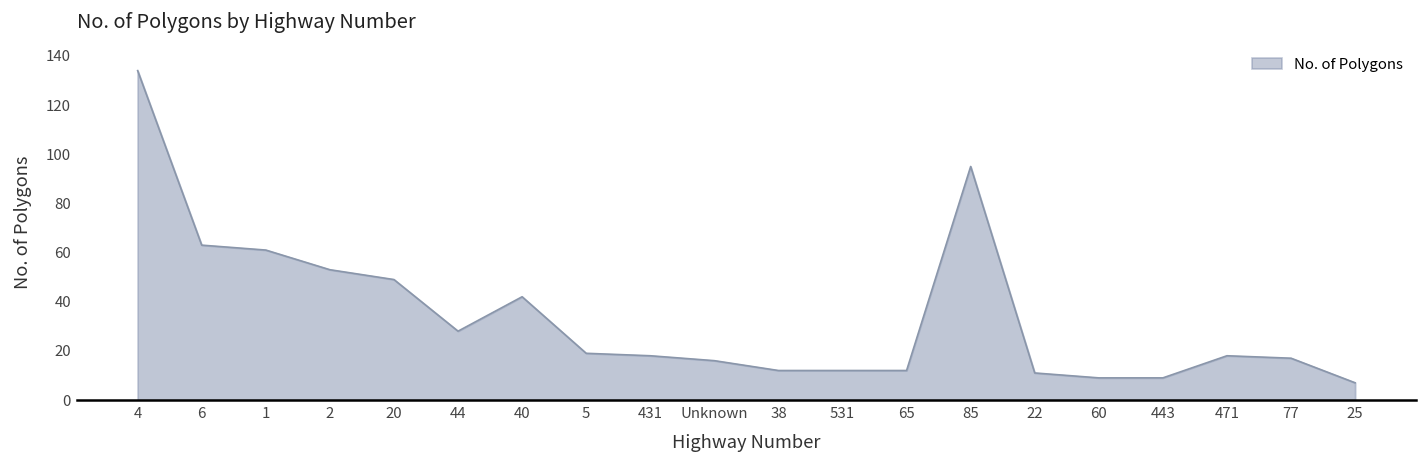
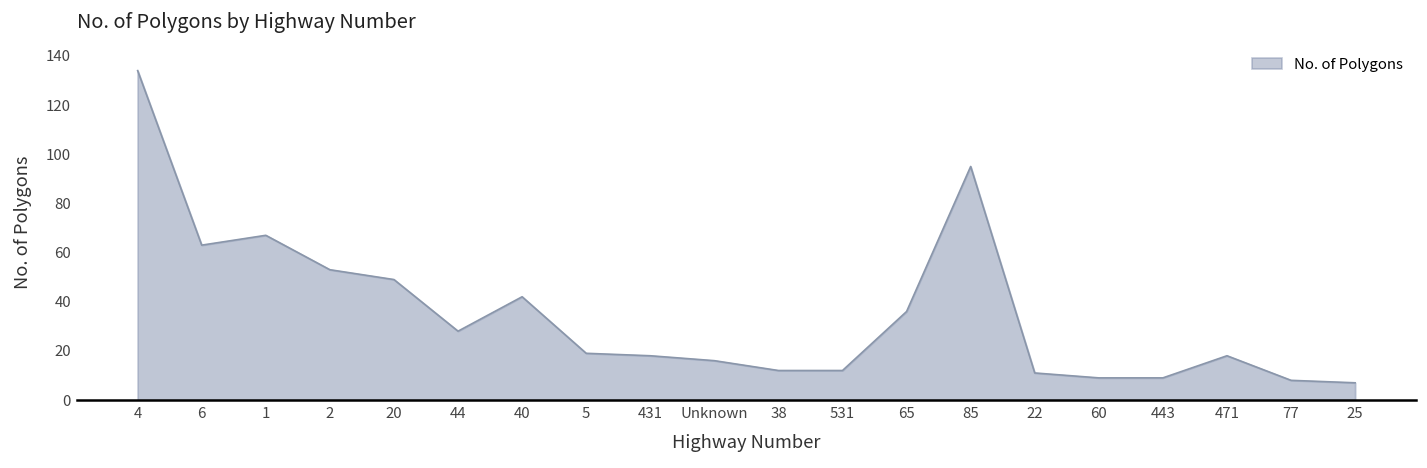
1: 61 -> 67
65: 12 -> 36
77: 17 -> 8
